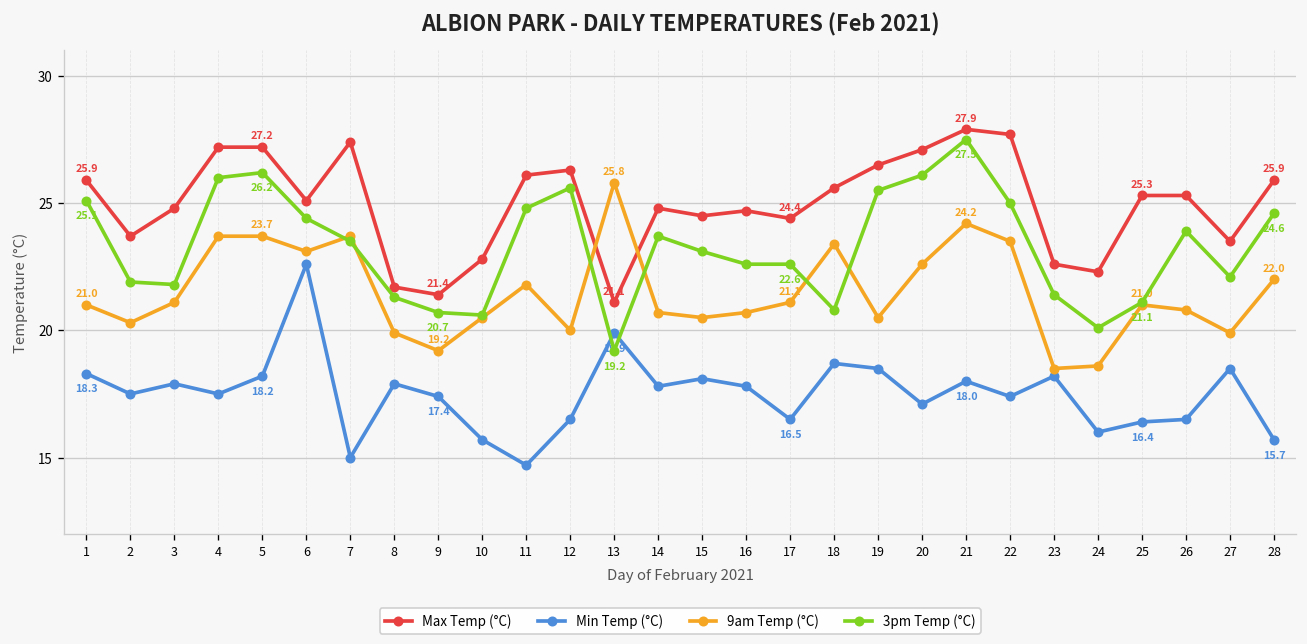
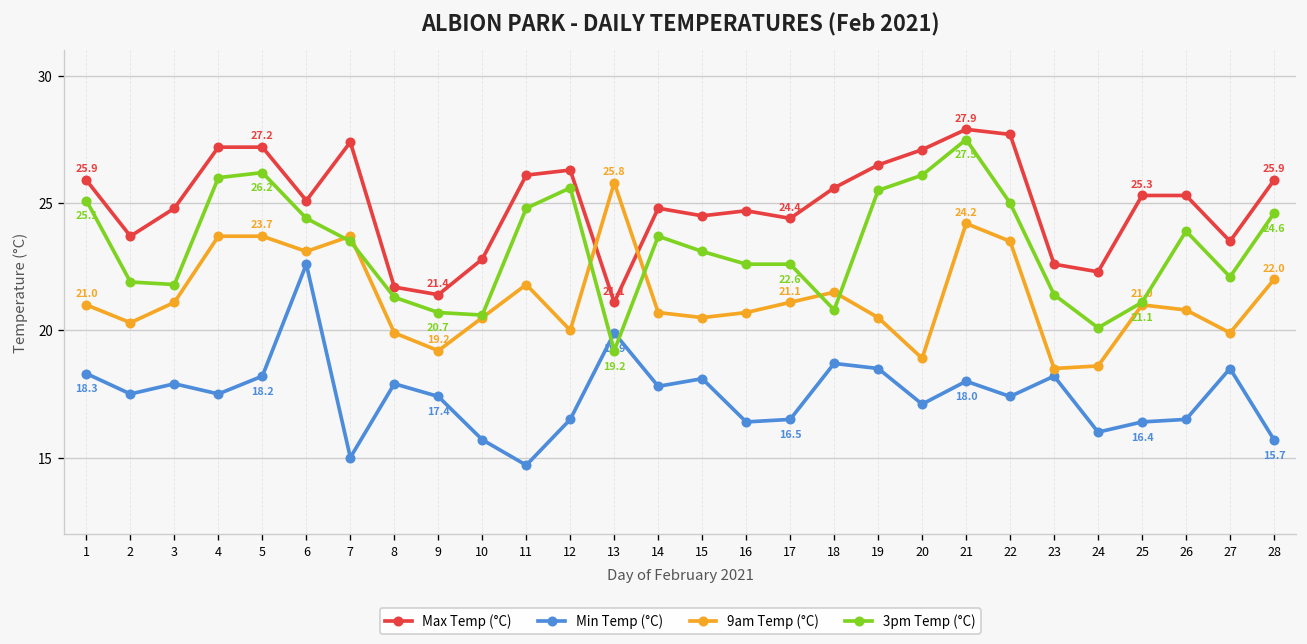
Min Temp (°C), 16: 17.8 -> 16.4
9am Temp (°C), 18: 23.4 -> 21.5
9am Temp (°C), 20: 22.6 -> 18.9
